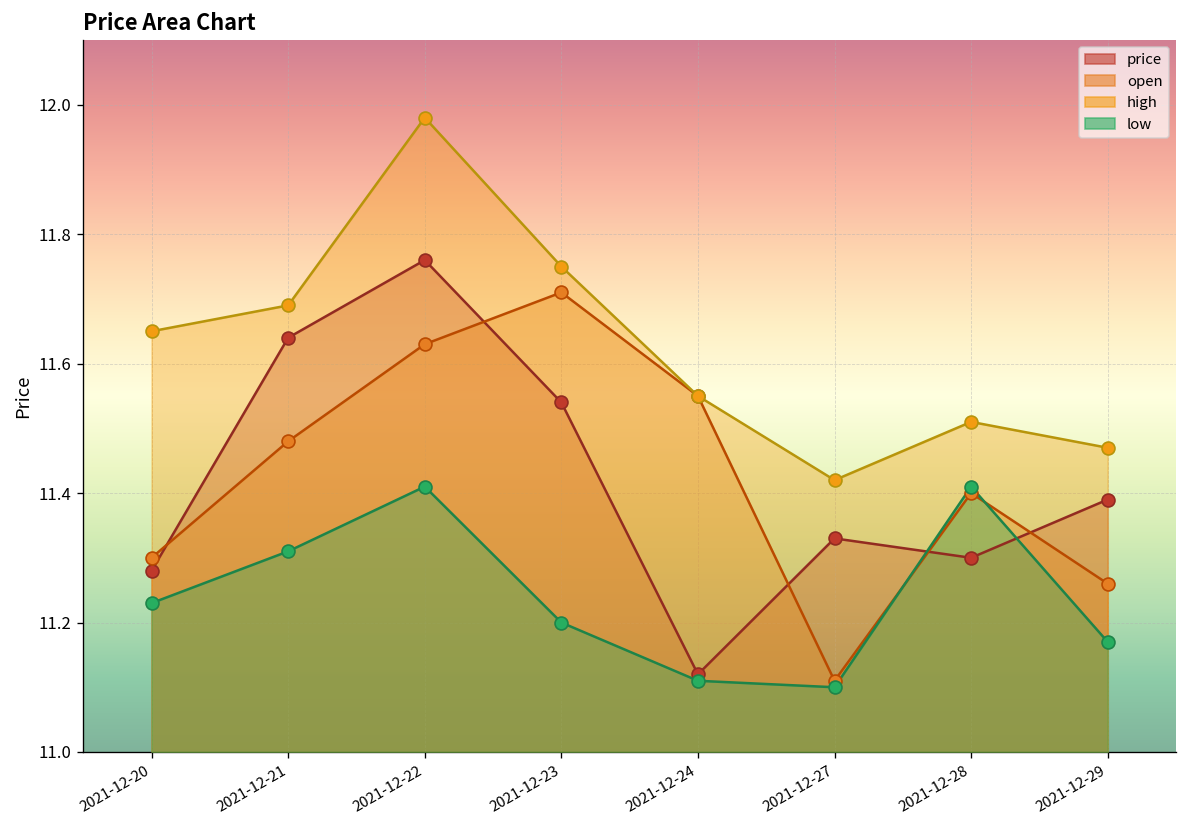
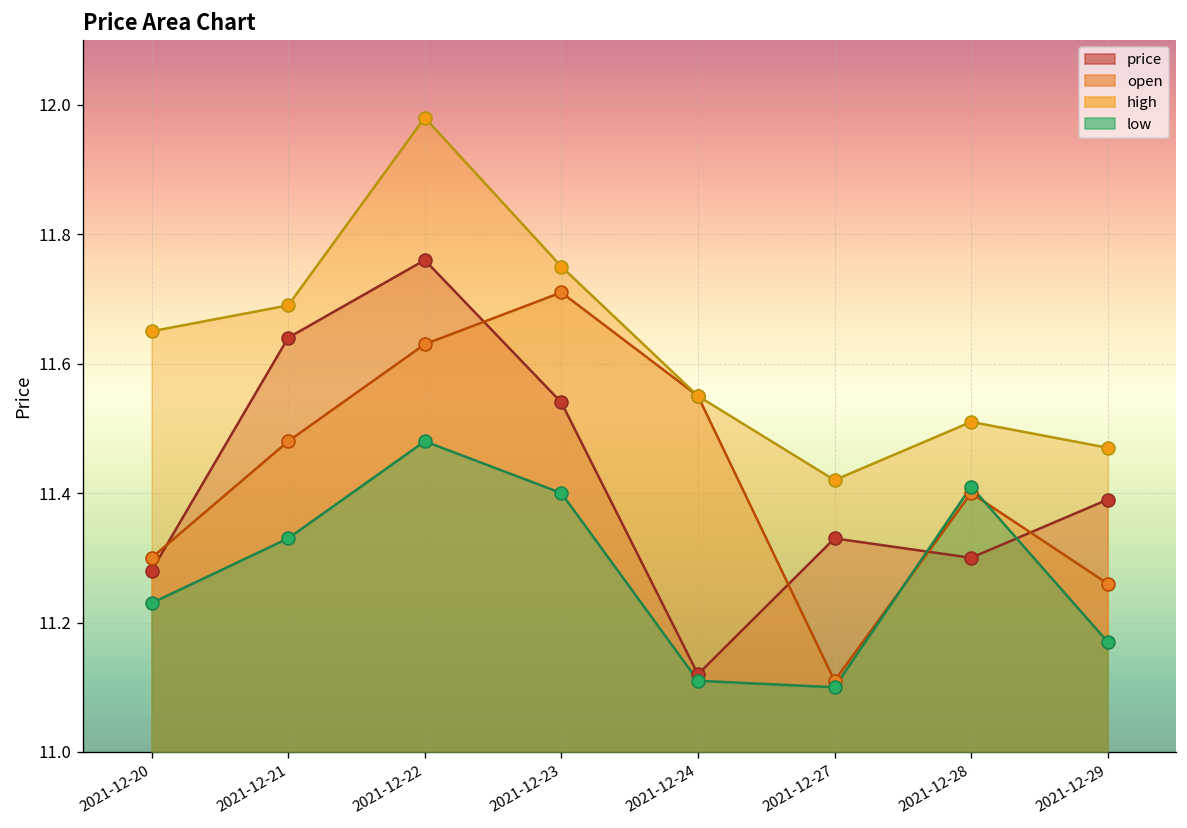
low, 2021-12-21: 11.31 -> 11.33
low, 2021-12-22: 11.41 -> 11.48
low, 2021-12-23: 11.2 -> 11.4
